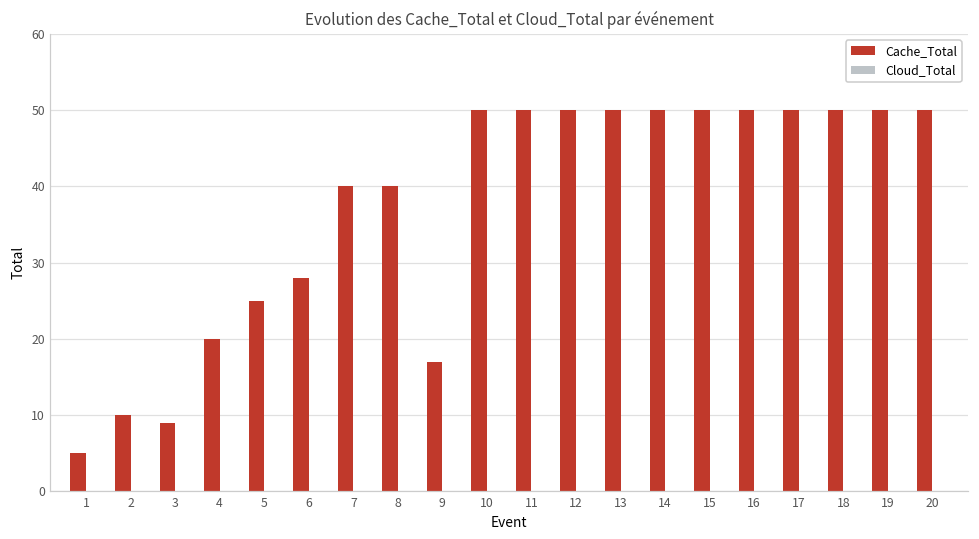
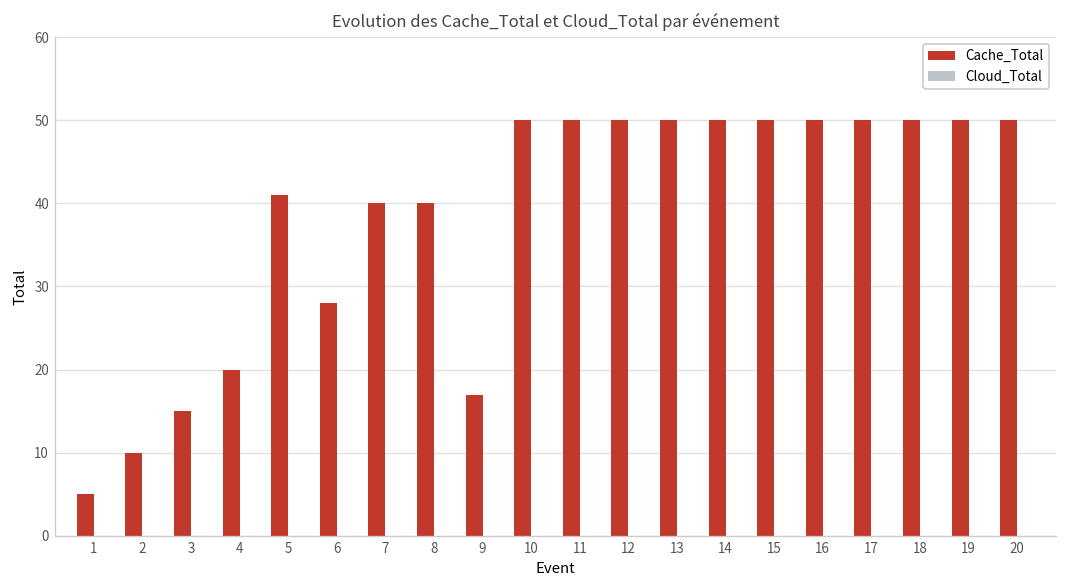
Cache_Total, 3: 9 -> 15
Cache_Total, 5: 25 -> 41
